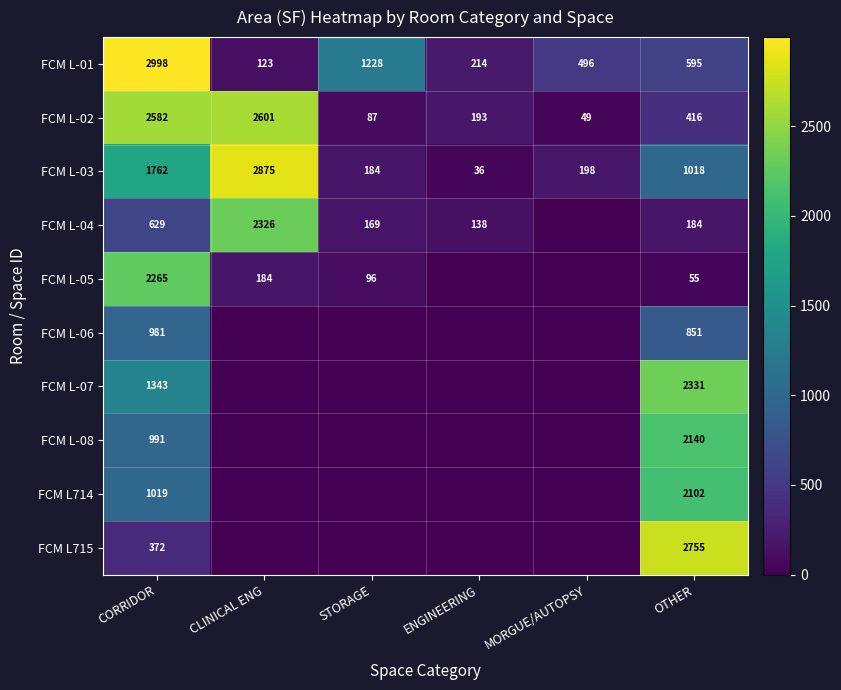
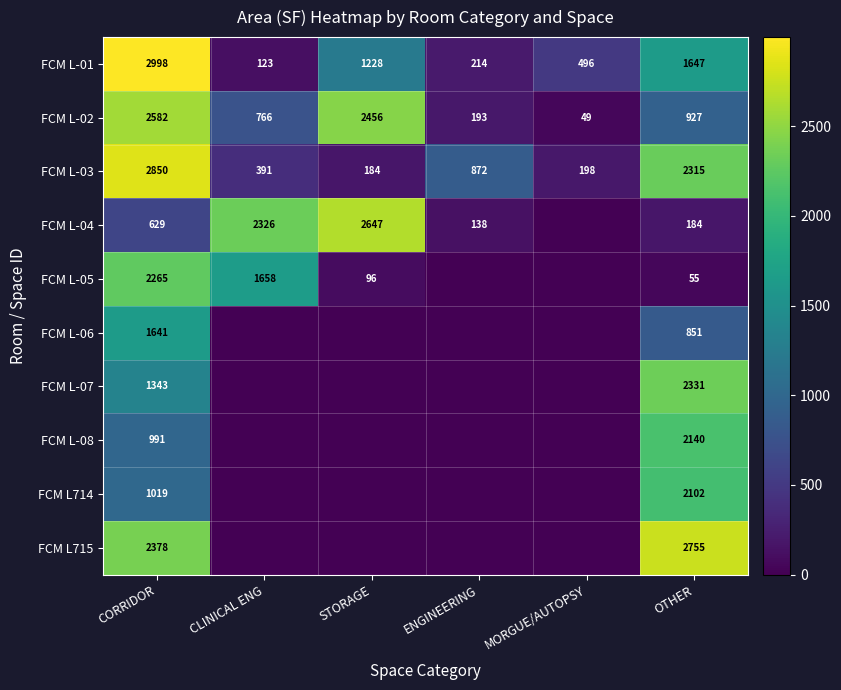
FCM L-01, OTHER: 595 -> 1647
FCM L-02, CLINICAL ENG: 2601 -> 766
FCM L-02, STORAGE: 87 -> 2456
FCM L-02, OTHER: 416 -> 927
FCM L-03, CORRIDOR: 1762 -> 2850
FCM L-03, CLINICAL ENG: 2875 -> 391
FCM L-03, ENGINEERING: 36 -> 872
FCM L-03, OTHER: 1018 -> 2315
FCM L-04, STORAGE: 169 -> 2647
FCM L-05, CLINICAL ENG: 184 -> 1658
FCM L-06, CORRIDOR: 981 -> 1641
FCM L715, CORRIDOR: 372 -> 2378
